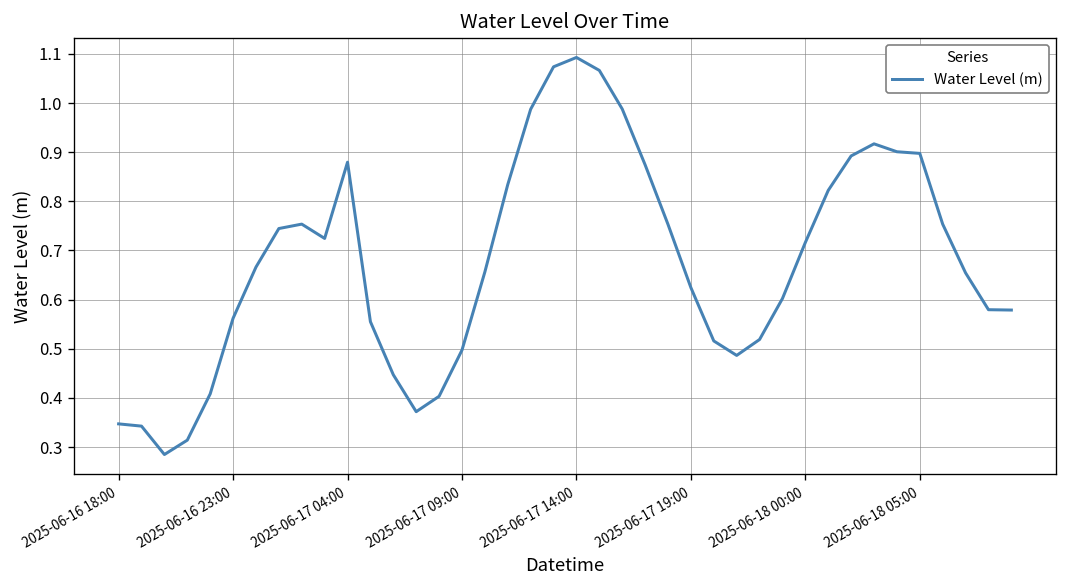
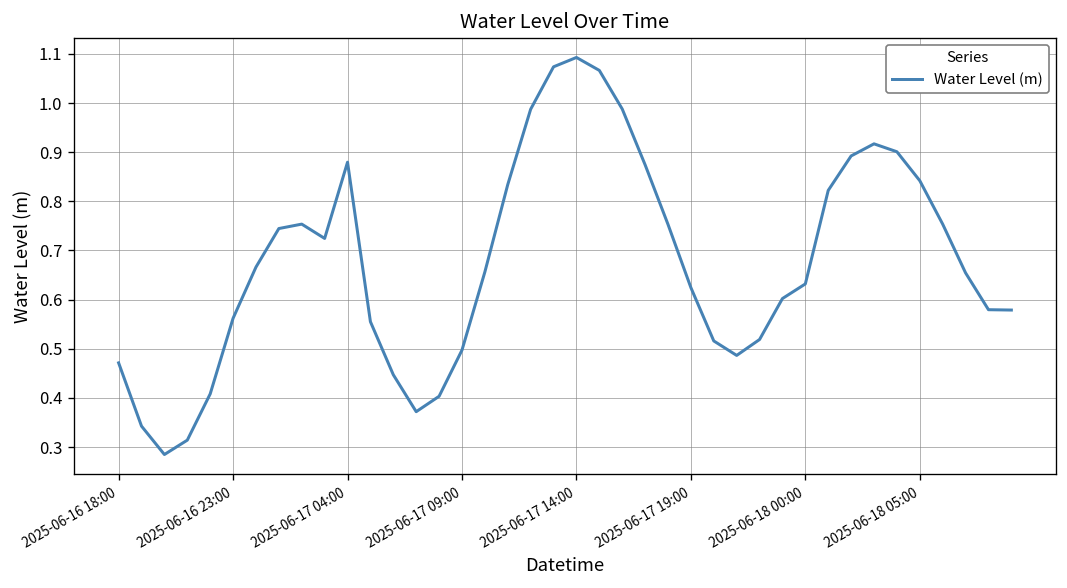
2025-06-16 18:00: 0.35 -> 0.47
2025-06-18 00:00: 0.72 -> 0.63
2025-06-18 05:00: 0.90 -> 0.84
